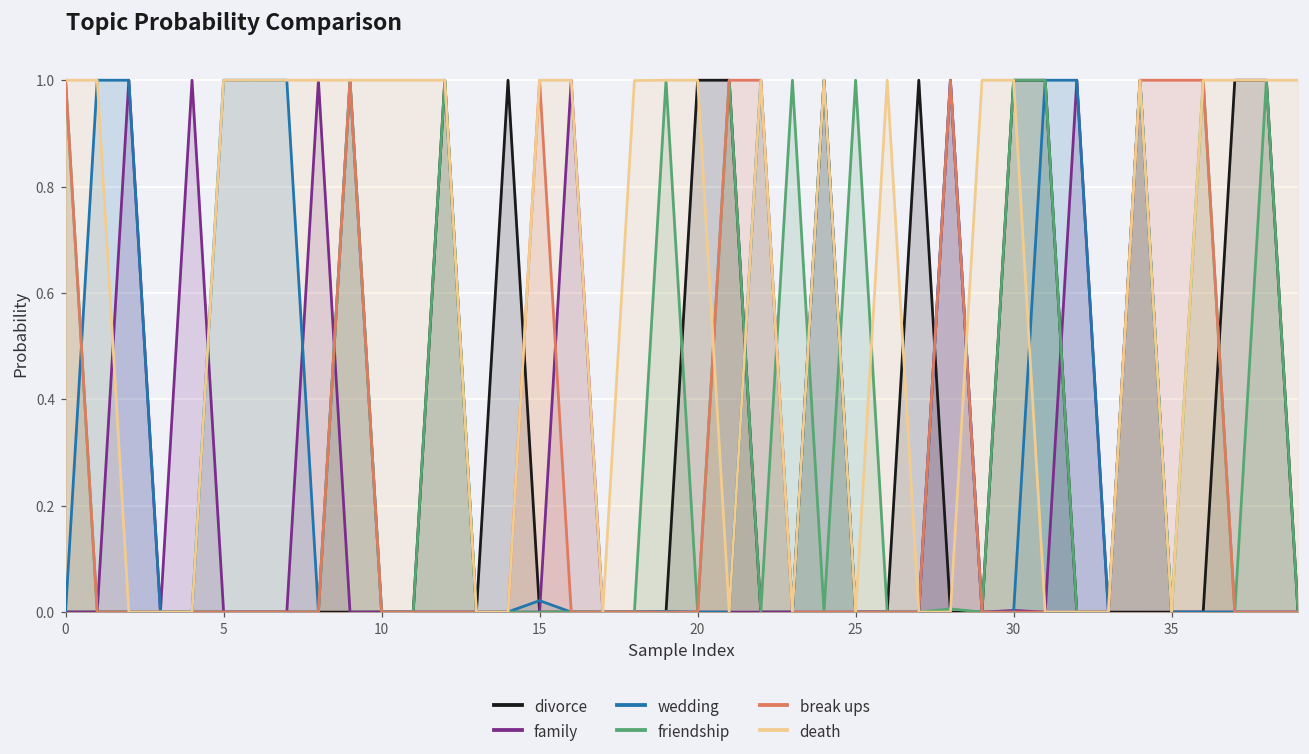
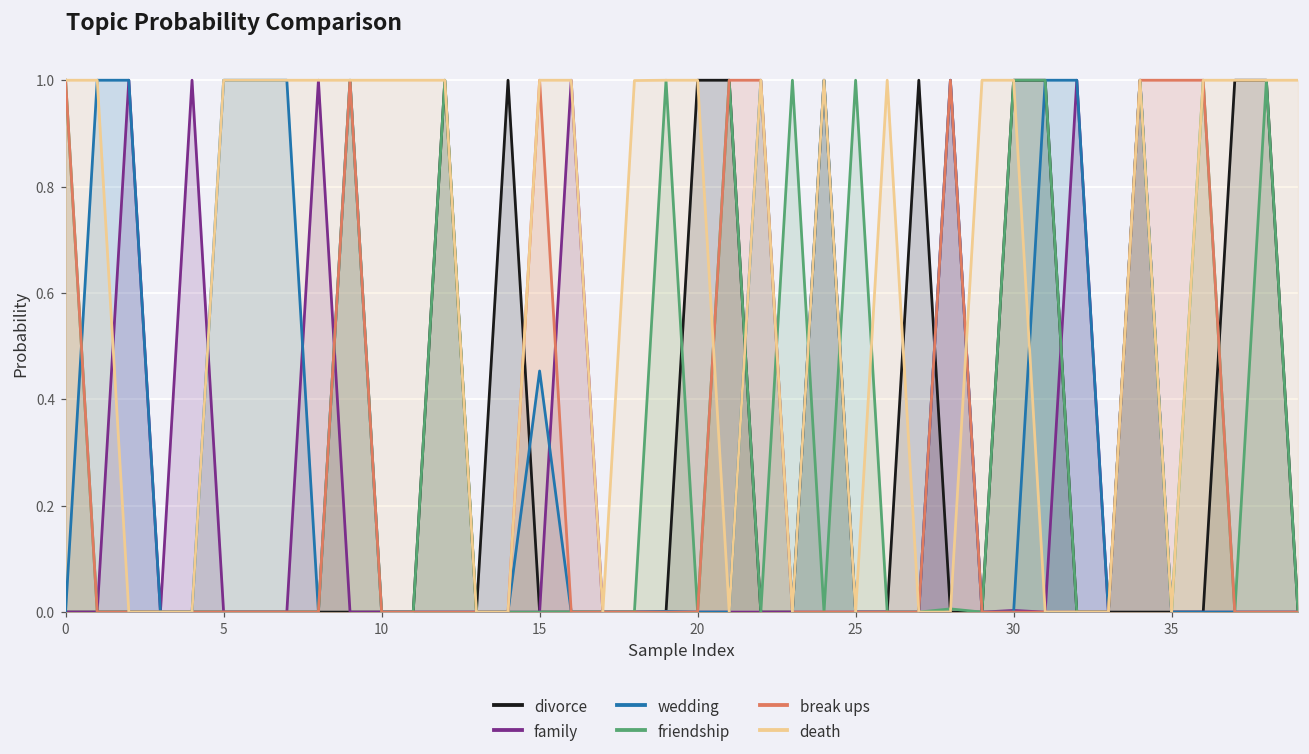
wedding, 15: 0.02 -> 0.45
